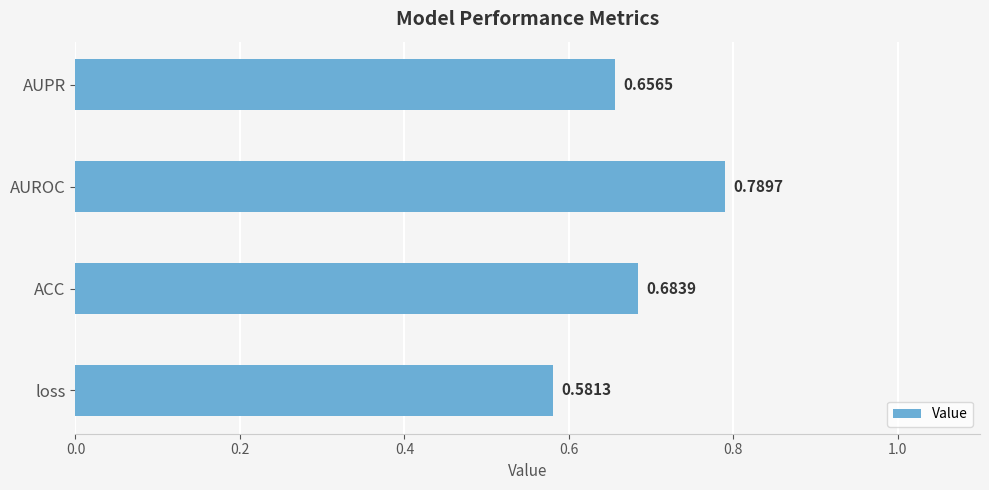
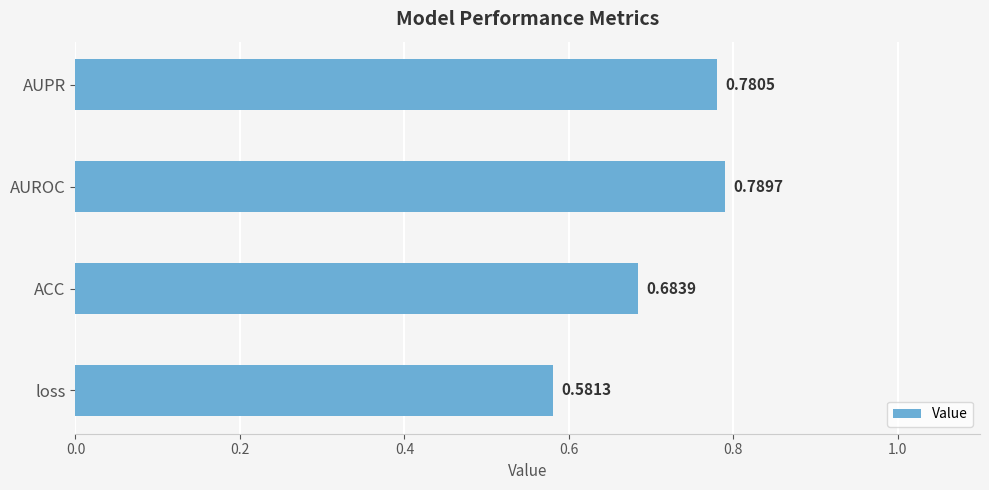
AUPR: 0.6565 -> 0.7805
